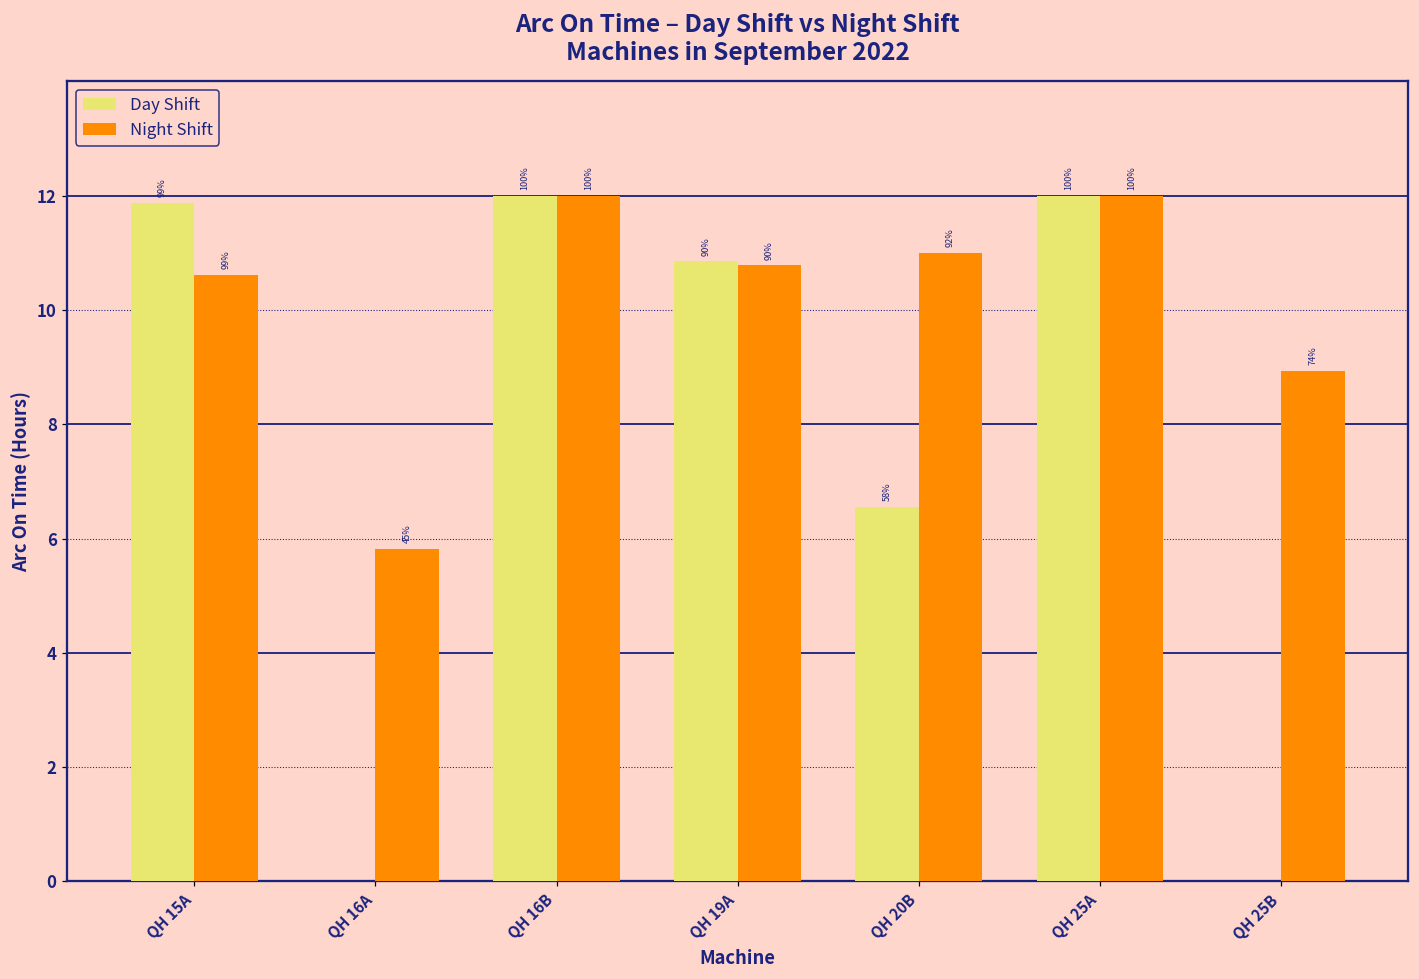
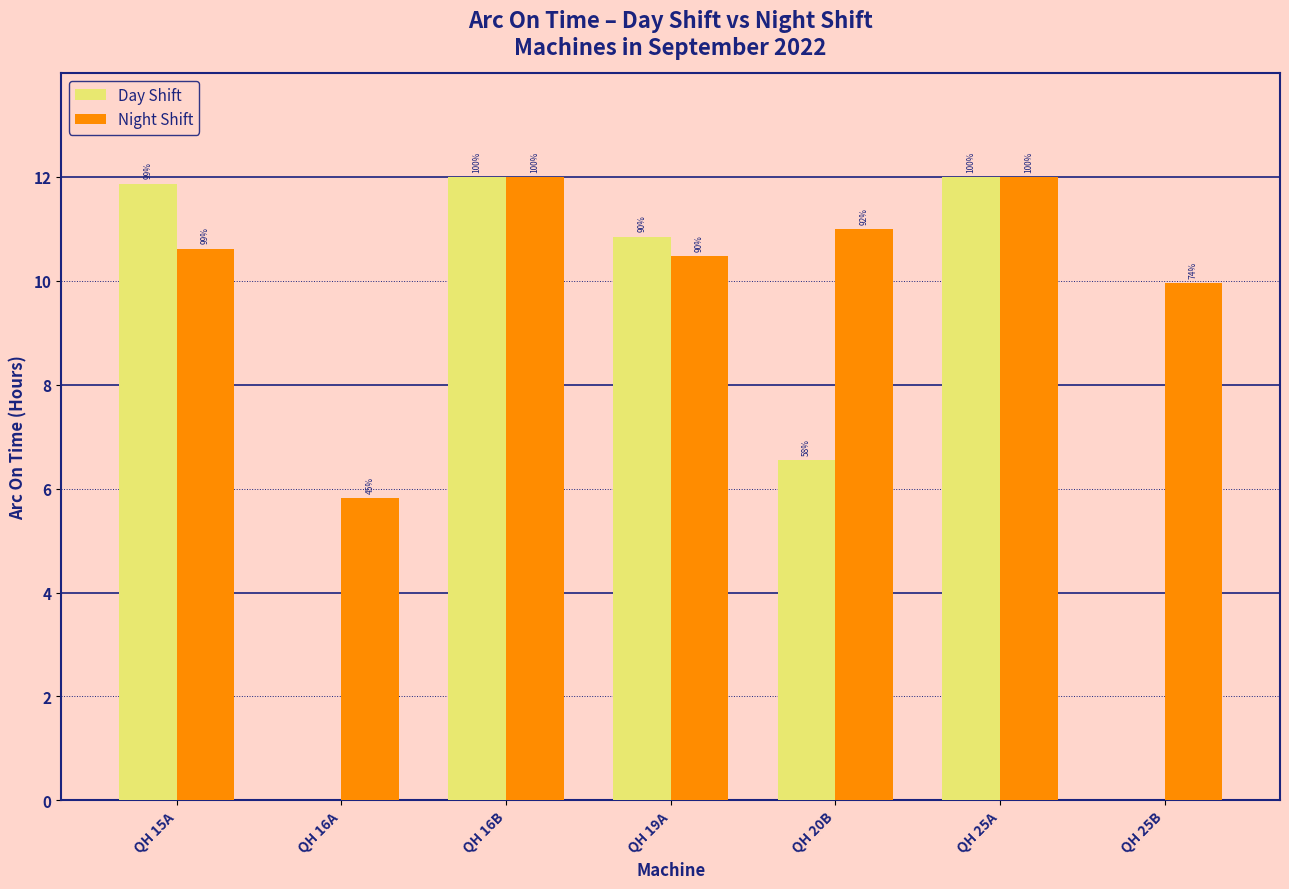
Night Shift, QH 19A: 10.8 -> 10.5
Night Shift, QH 25B: 8.9 -> 10.0
